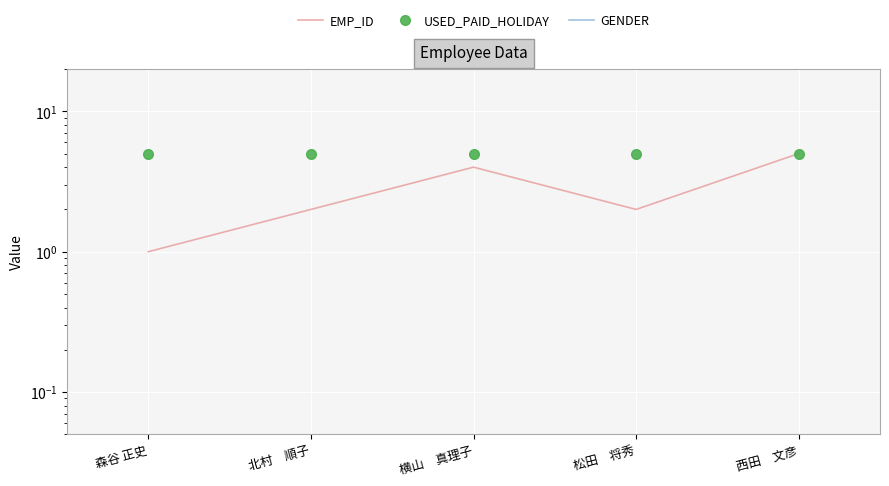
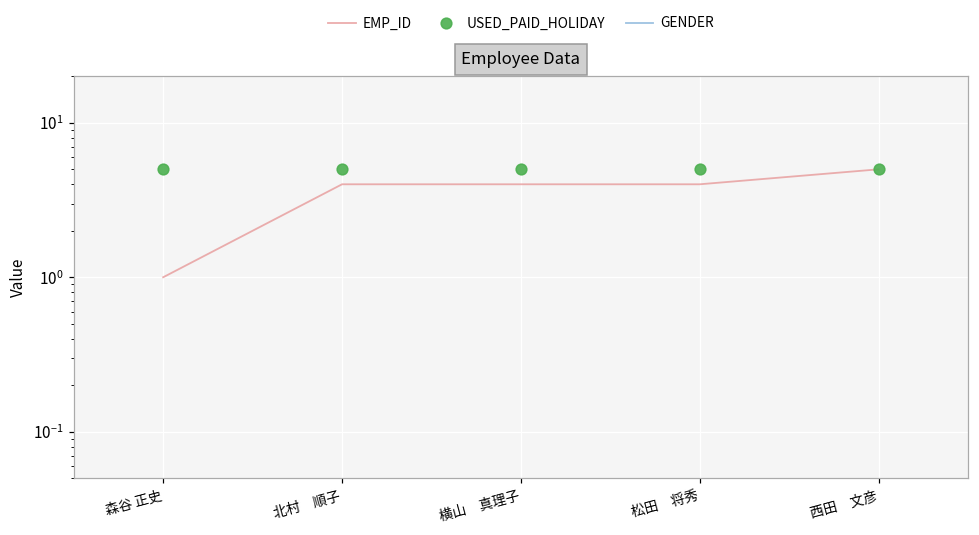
EMP_ID, 北村 順子: 2 -> 4
EMP_ID, 松田 将秀: 2 -> 4
